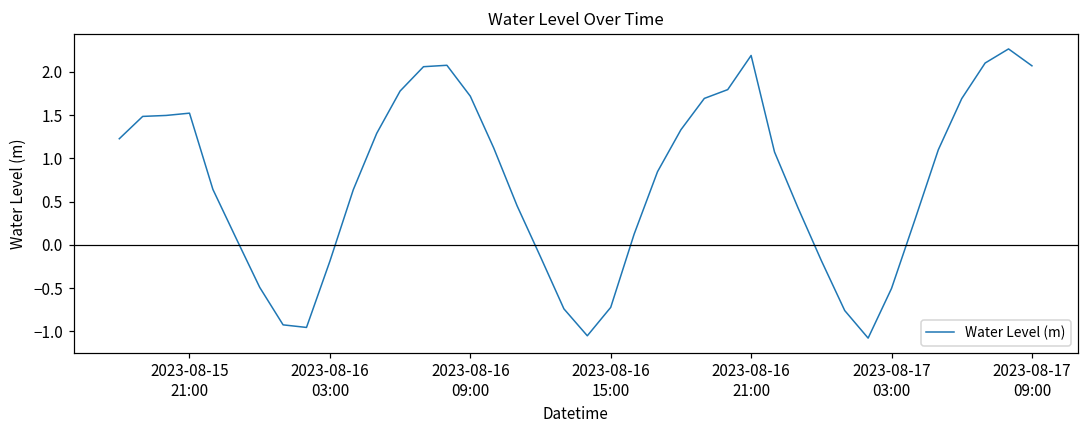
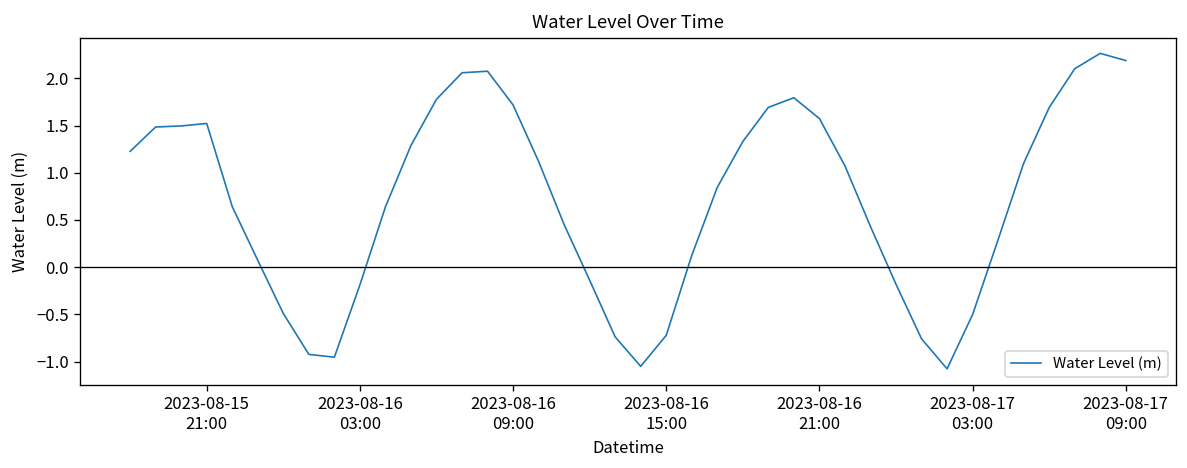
2023-08-16 21:00: 2.2 -> 1.6
2023-08-17 09:00: 2.1 -> 2.2
